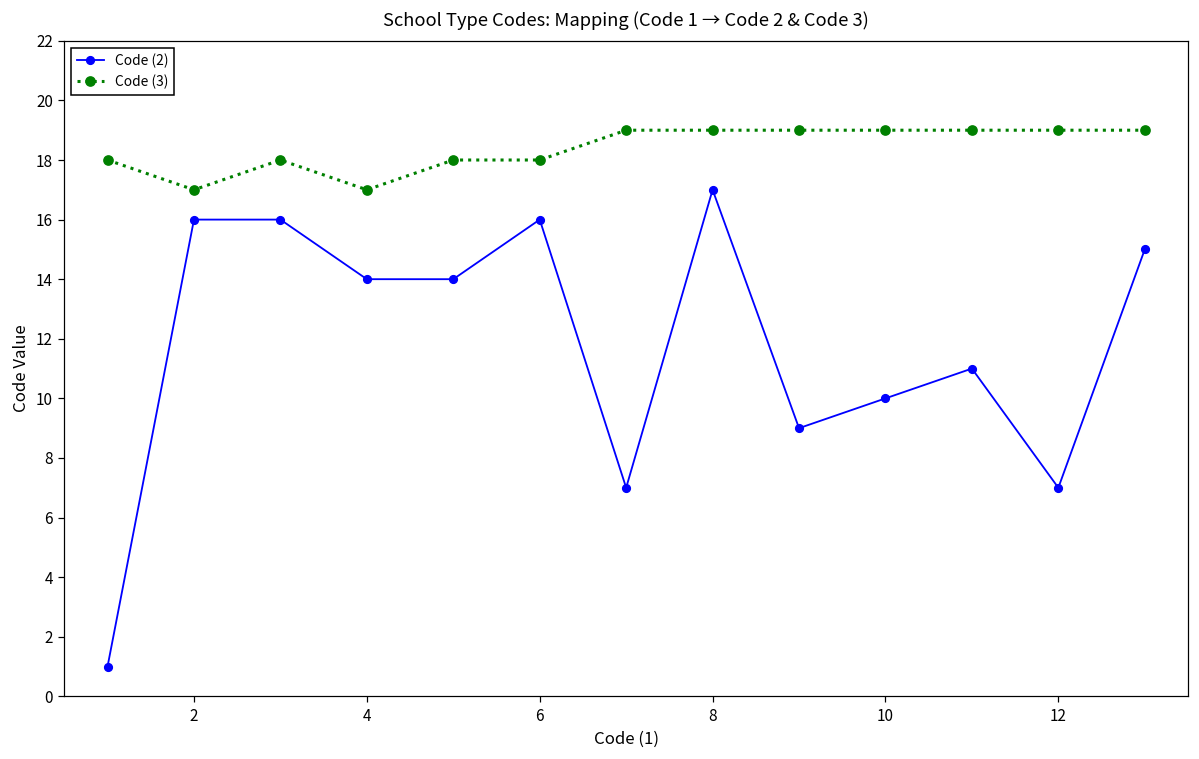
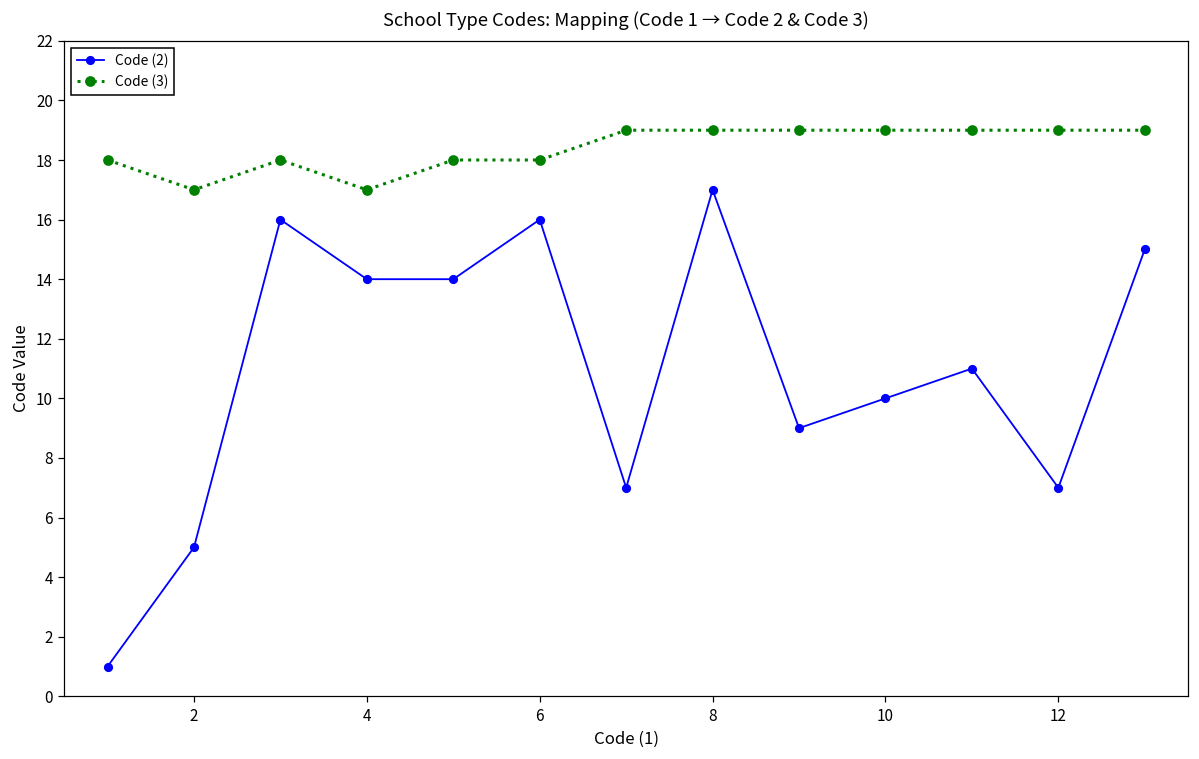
Code (2), 2: 16 -> 5
